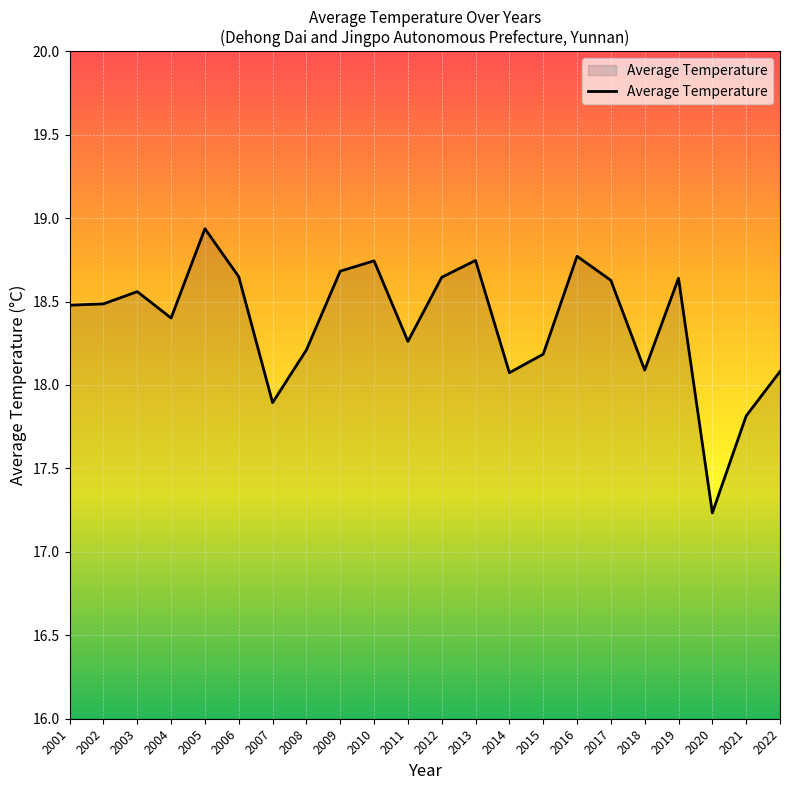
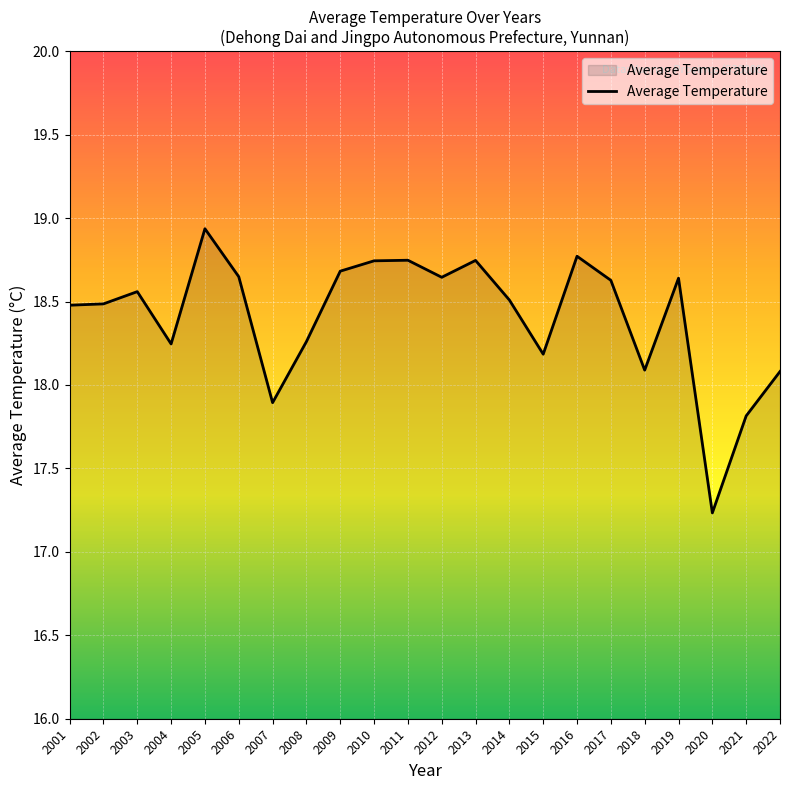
2004: 18.40 -> 18.25
2008: 18.21 -> 18.26
2011: 18.26 -> 18.75
2014: 18.07 -> 18.51
